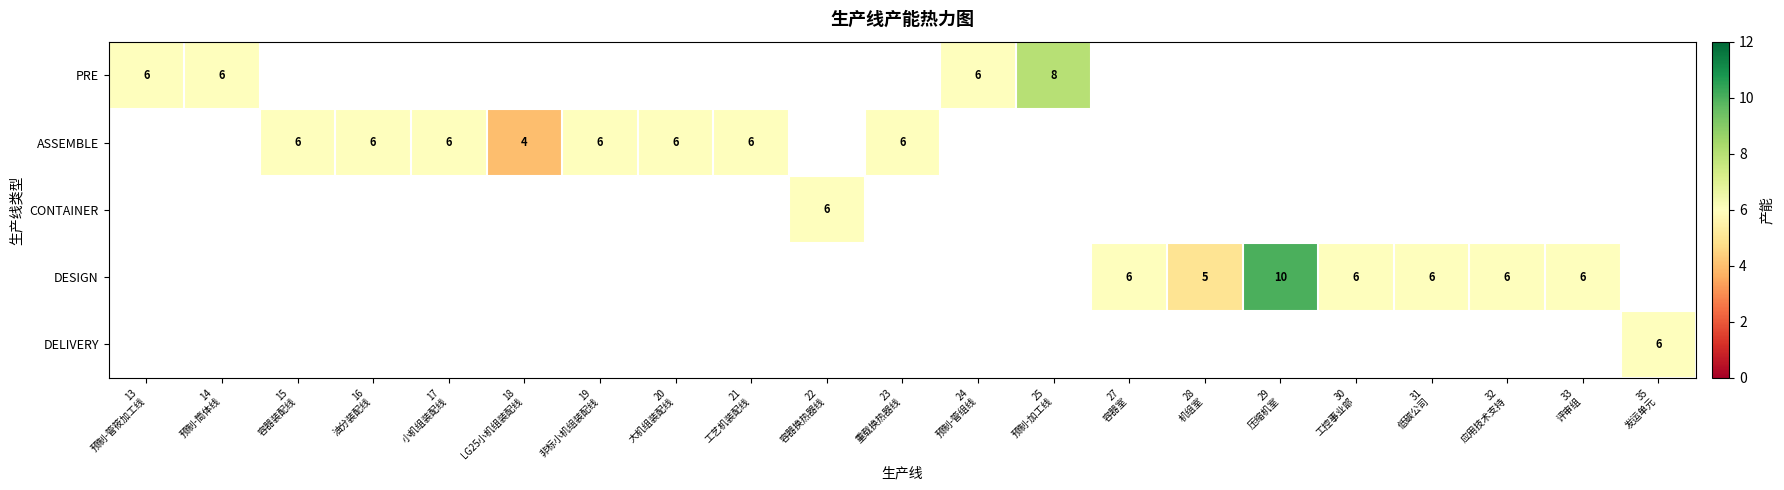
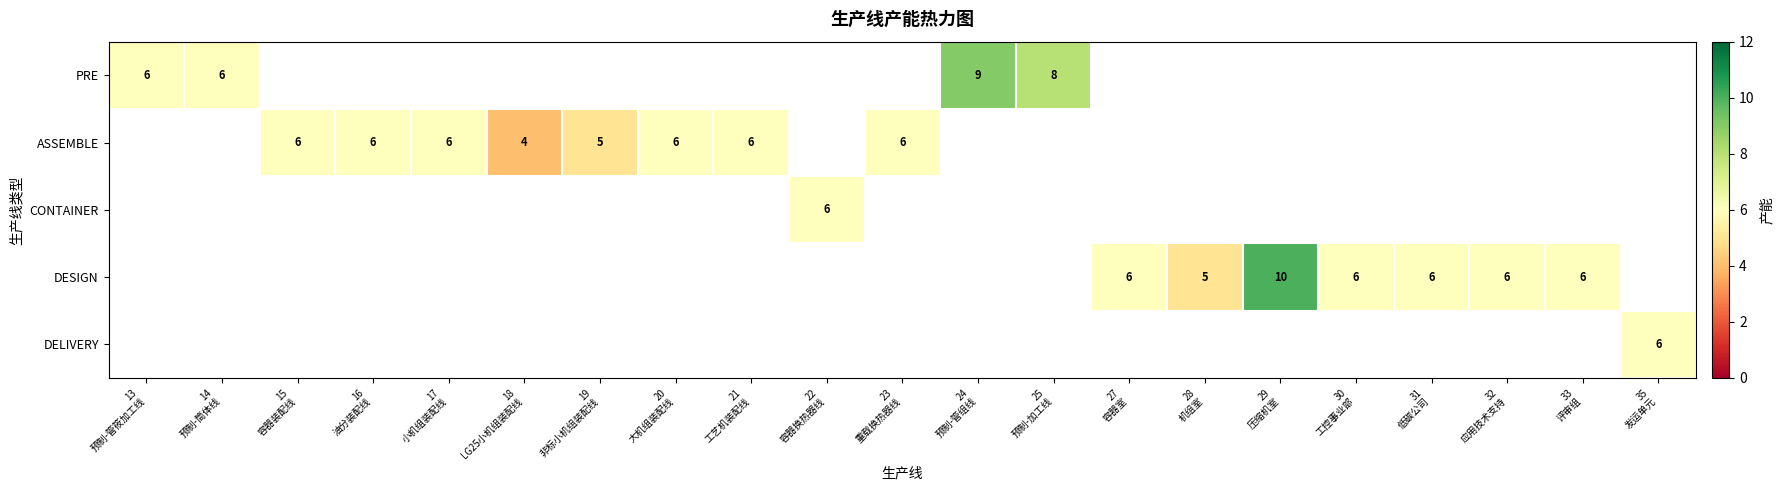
PRE, 24 预制-管组线: 6 -> 9
ASSEMBLE, 19 非标小机组装配线: 6 -> 5
